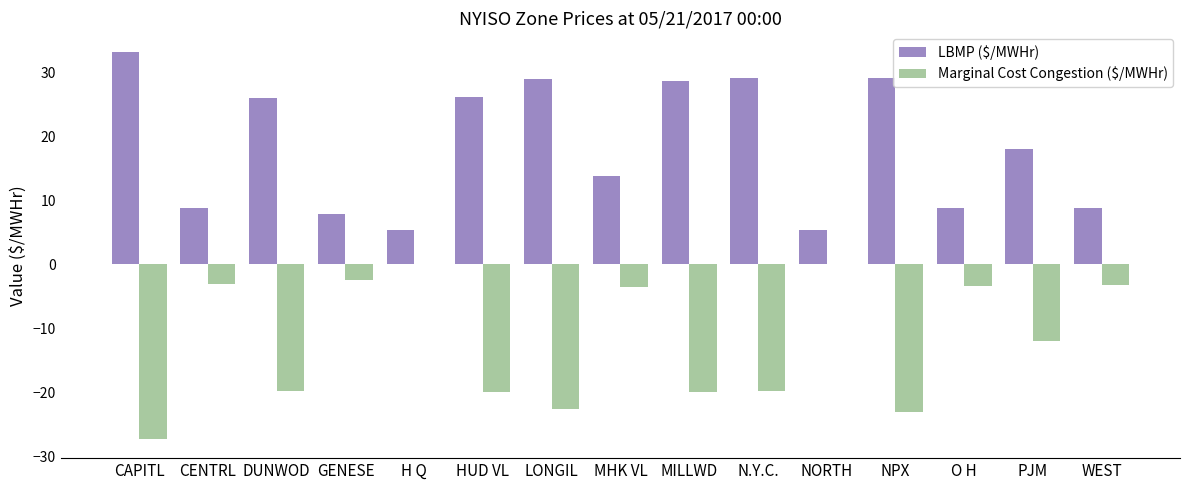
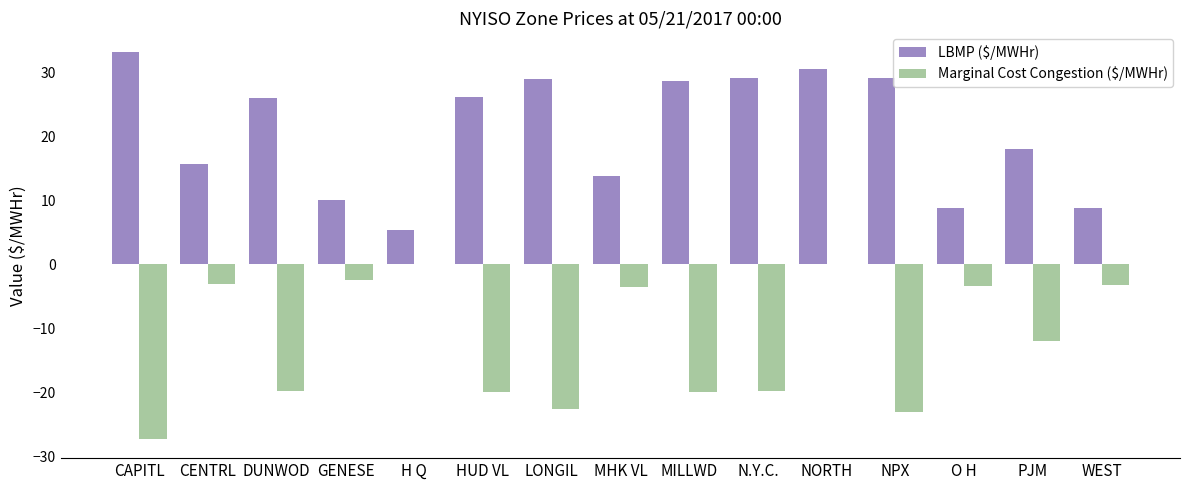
LBMP ($/MWHr), CENTRL: 9 -> 16
LBMP ($/MWHr), GENESE: 8 -> 10
LBMP ($/MWHr), NORTH: 5 -> 31
